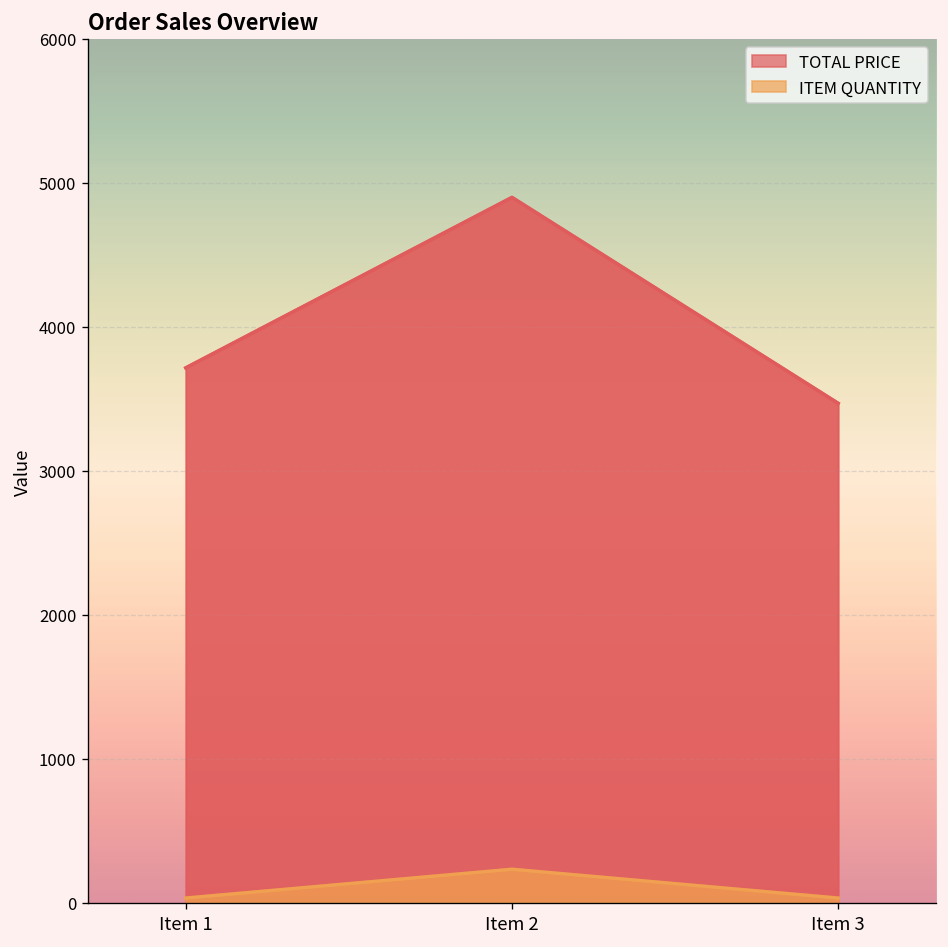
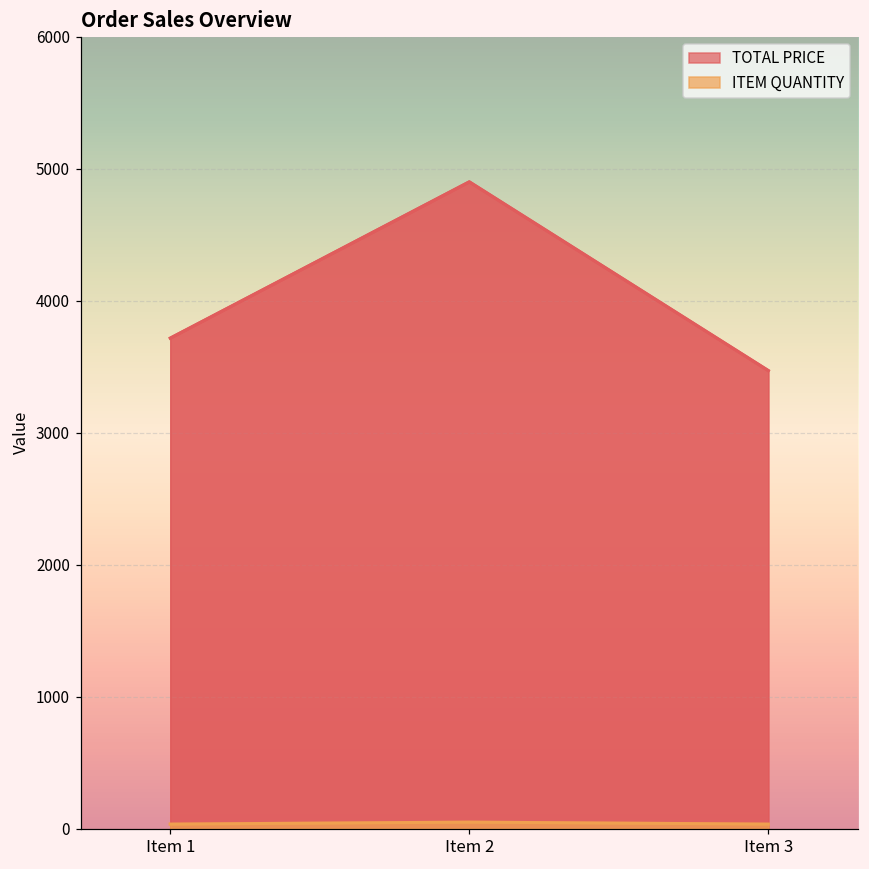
ITEM QUANTITY, Item 2: 230 -> 50
